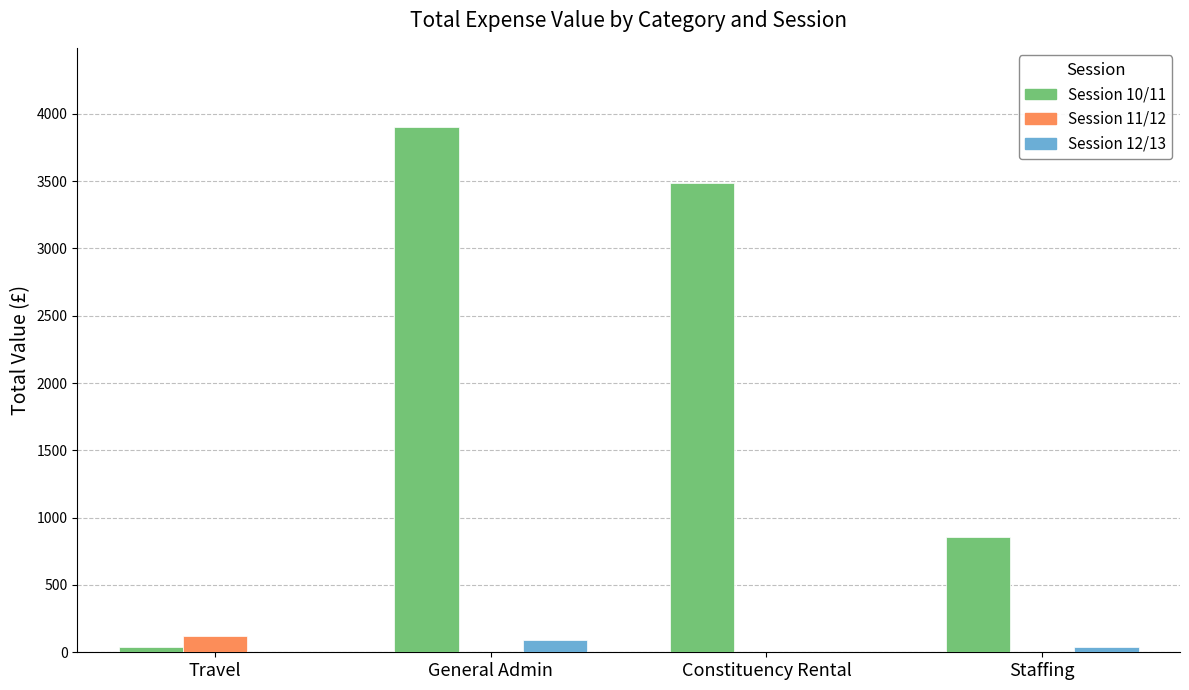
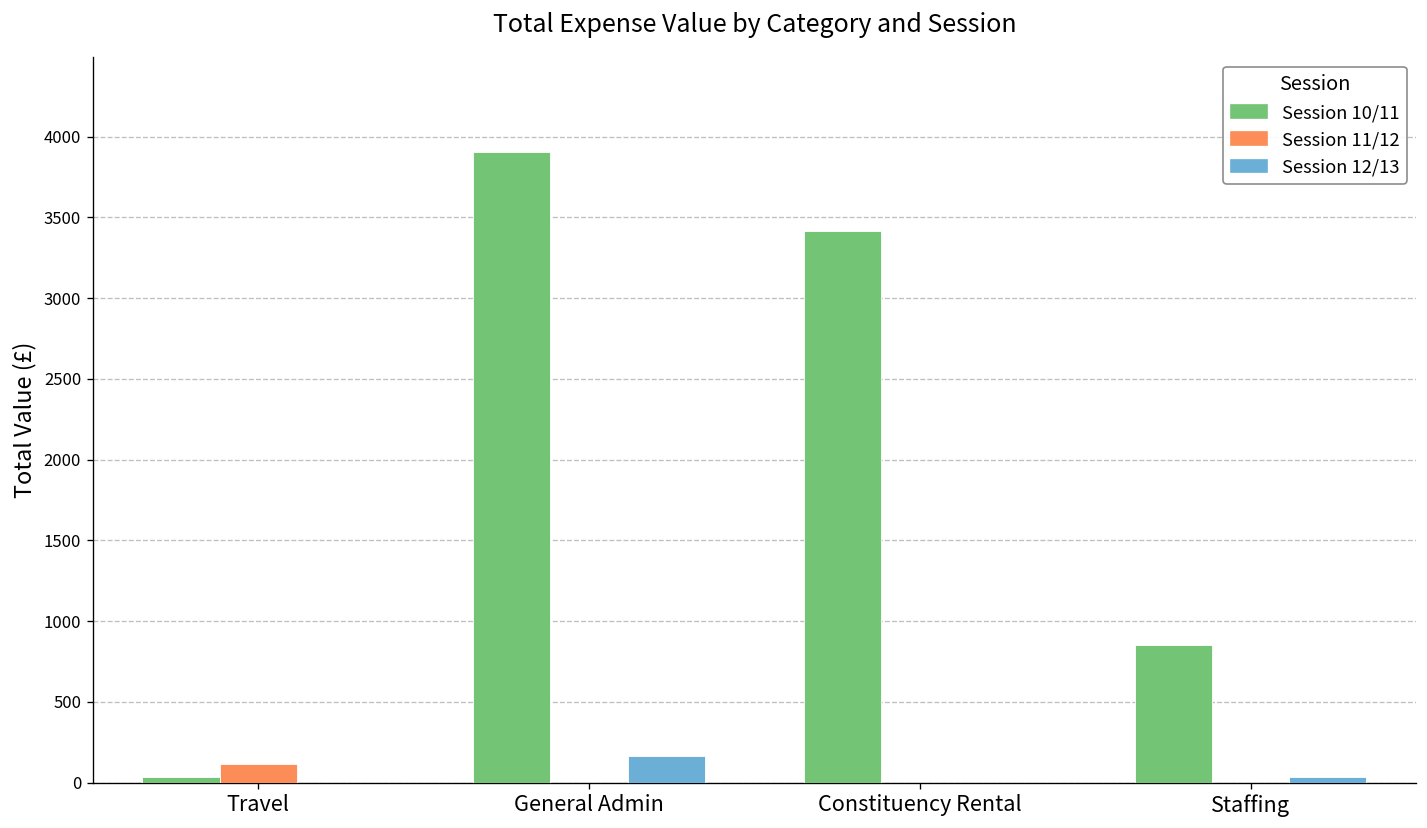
Session 12/13, General Admin: 90 -> 170
Session 10/11, Constituency Rental: 3480 -> 3410
